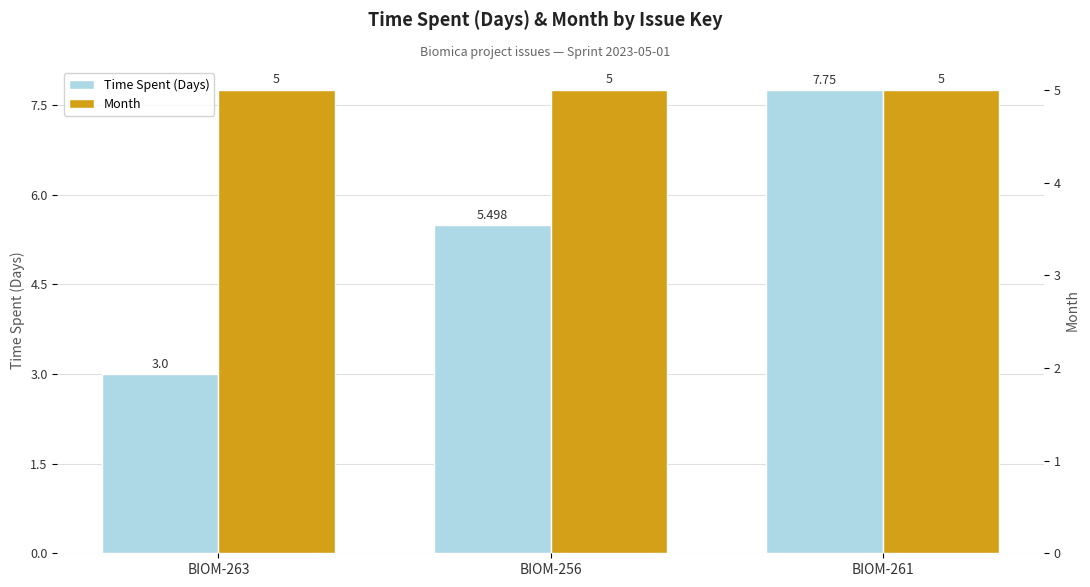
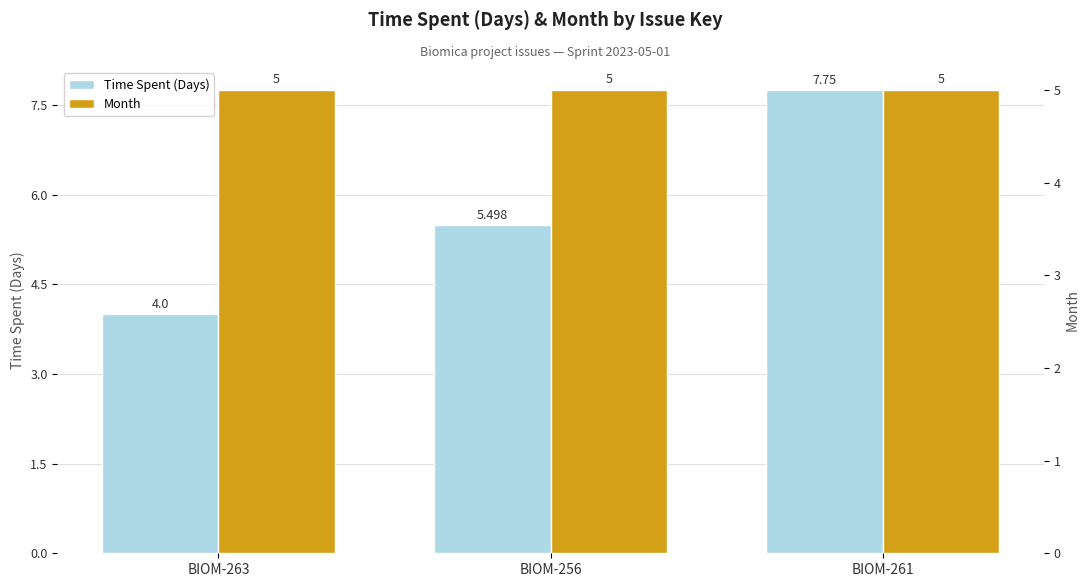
Time Spent (Days), BIOM-263: 3.0 -> 4.0
